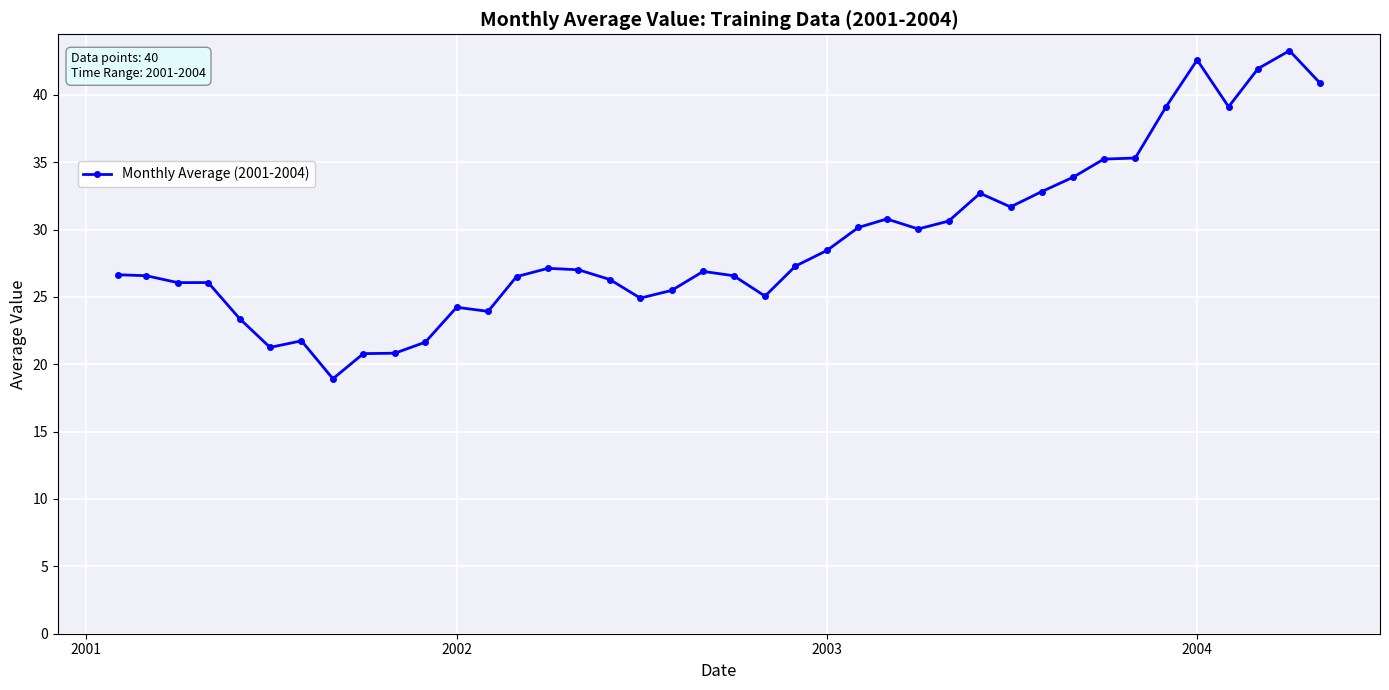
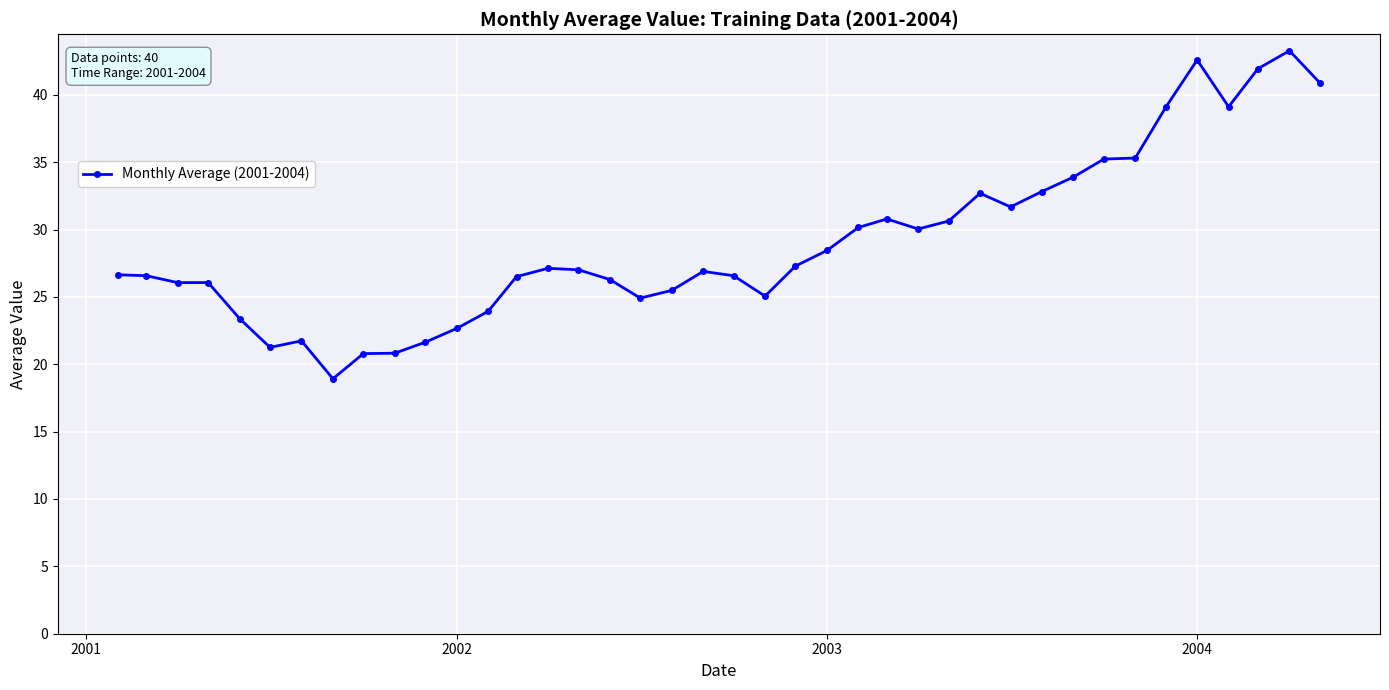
2002: 24.2 -> 22.7
